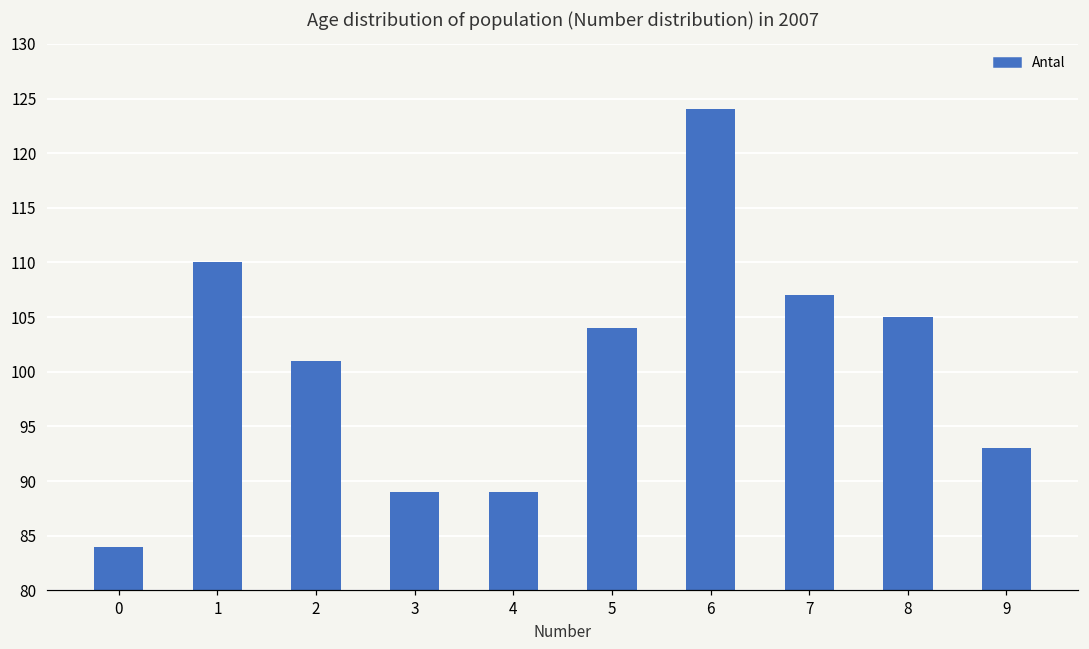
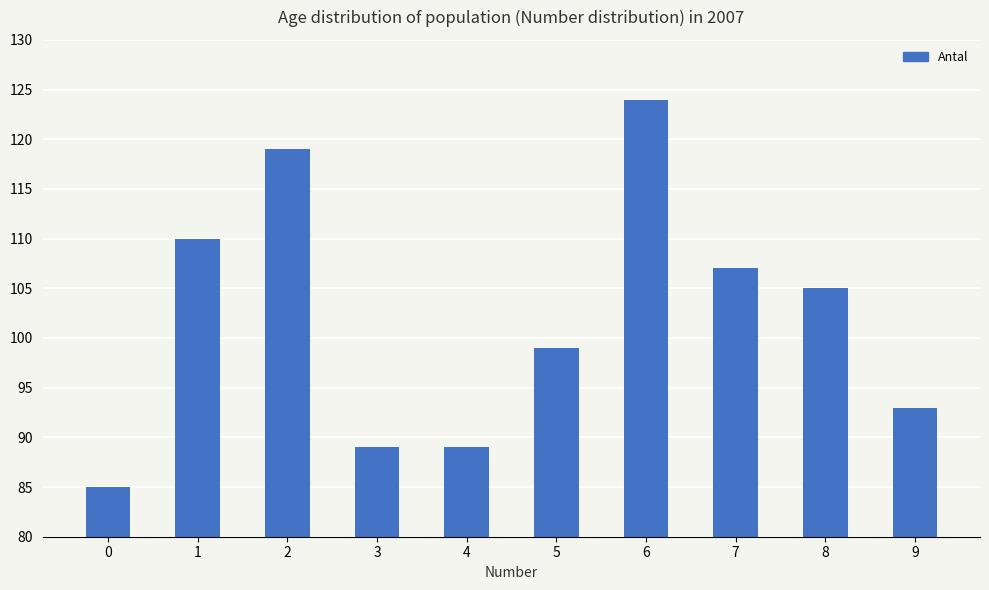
0: 84 -> 85
2: 101 -> 119
5: 104 -> 99
